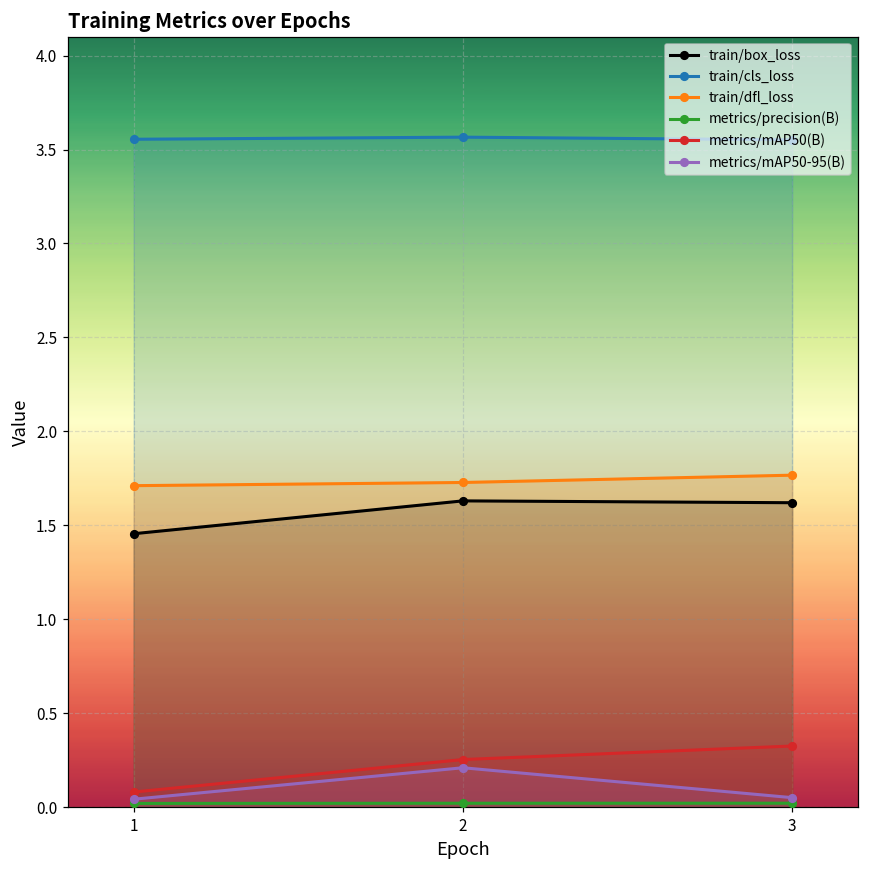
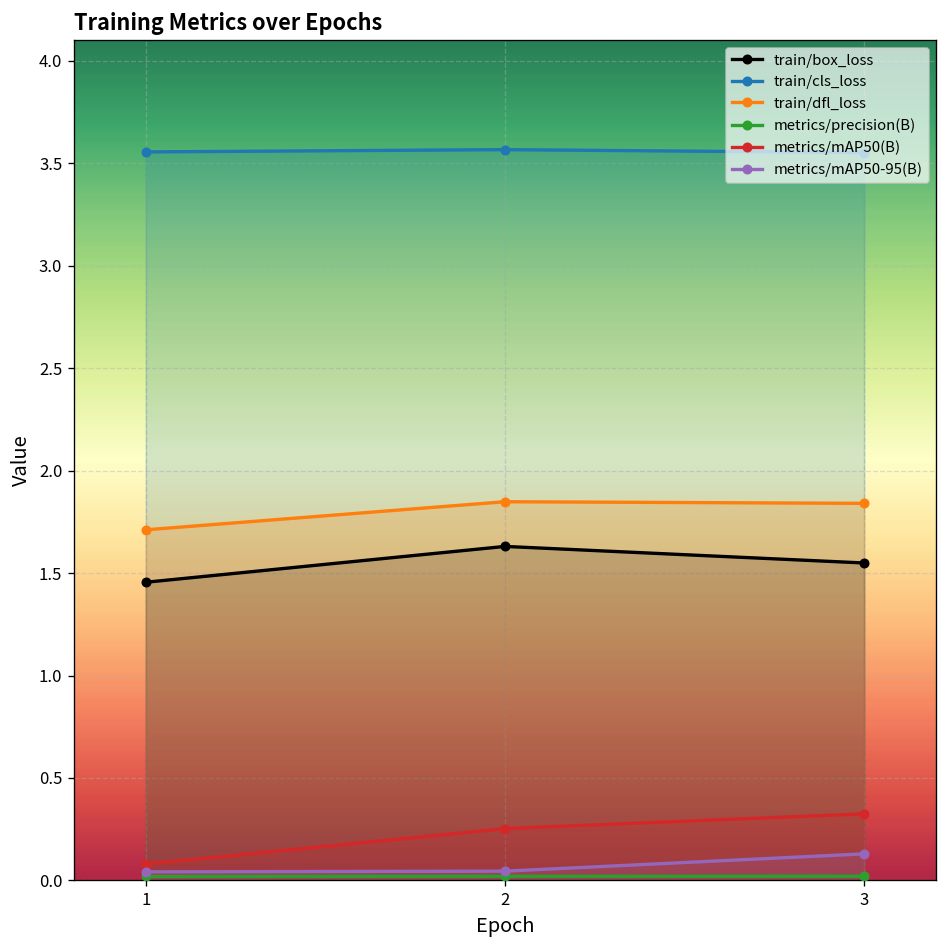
train/dfl_loss, 2: 1.73 -> 1.85
metrics/mAP50-95(B), 2: 0.21 -> 0.05
train/box_loss, 3: 1.62 -> 1.55
train/dfl_loss, 3: 1.77 -> 1.84
metrics/mAP50-95(B), 3: 0.05 -> 0.13
